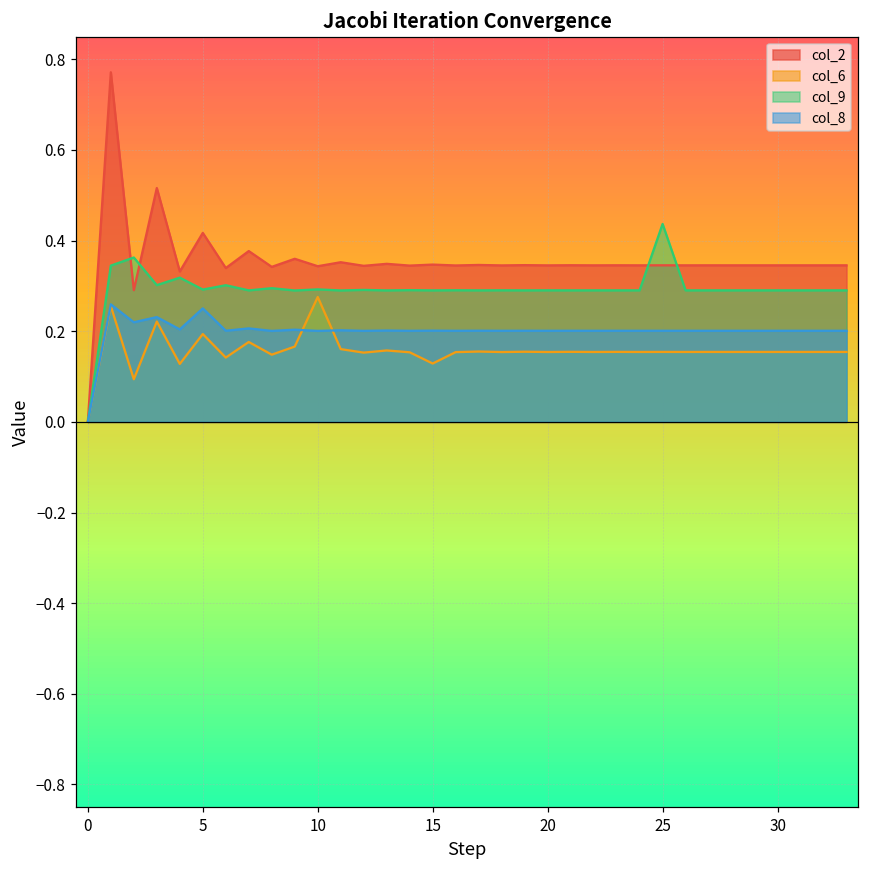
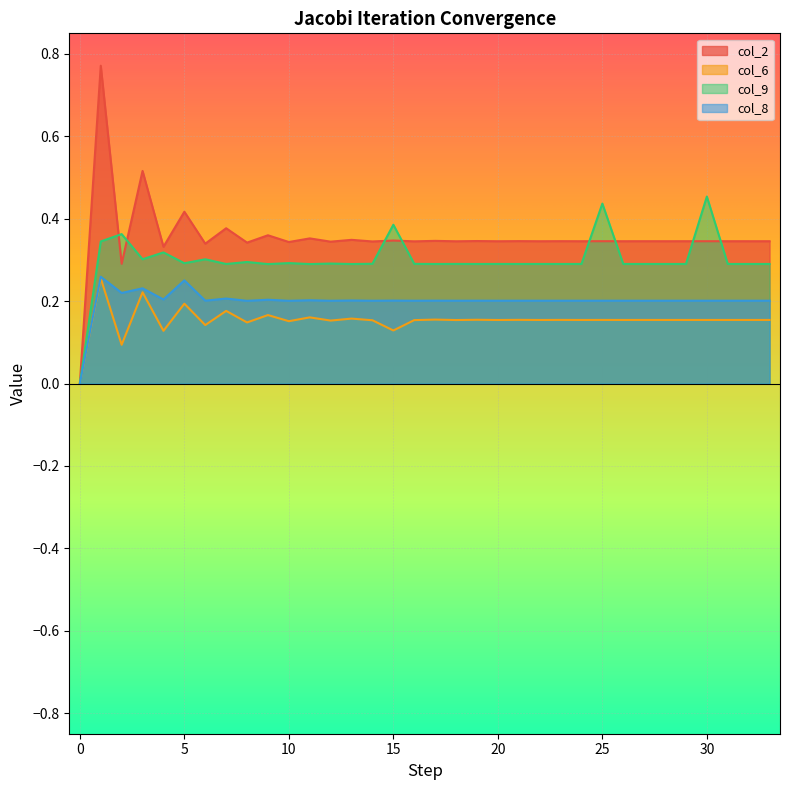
col_6, 10: 0.28 -> 0.15
col_9, 15: 0.29 -> 0.39
col_9, 30: 0.29 -> 0.45
